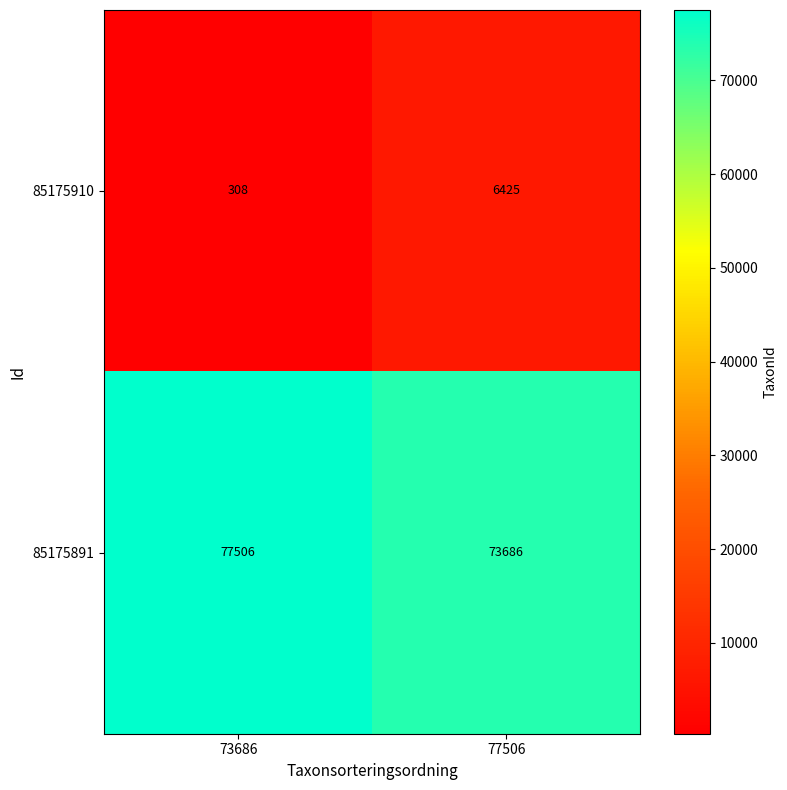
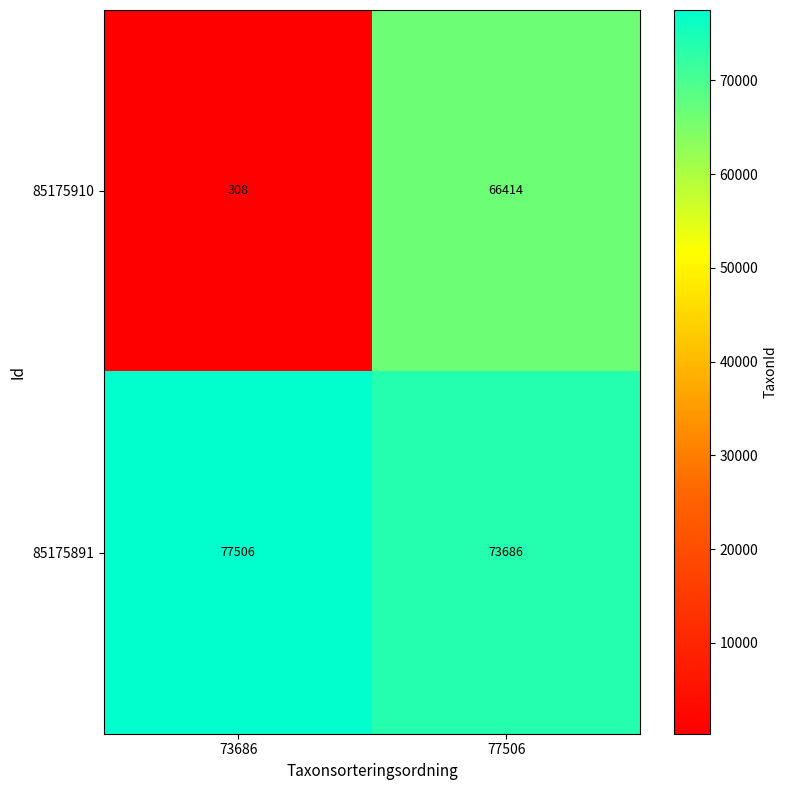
85175910, 77506: 6425 -> 66414
